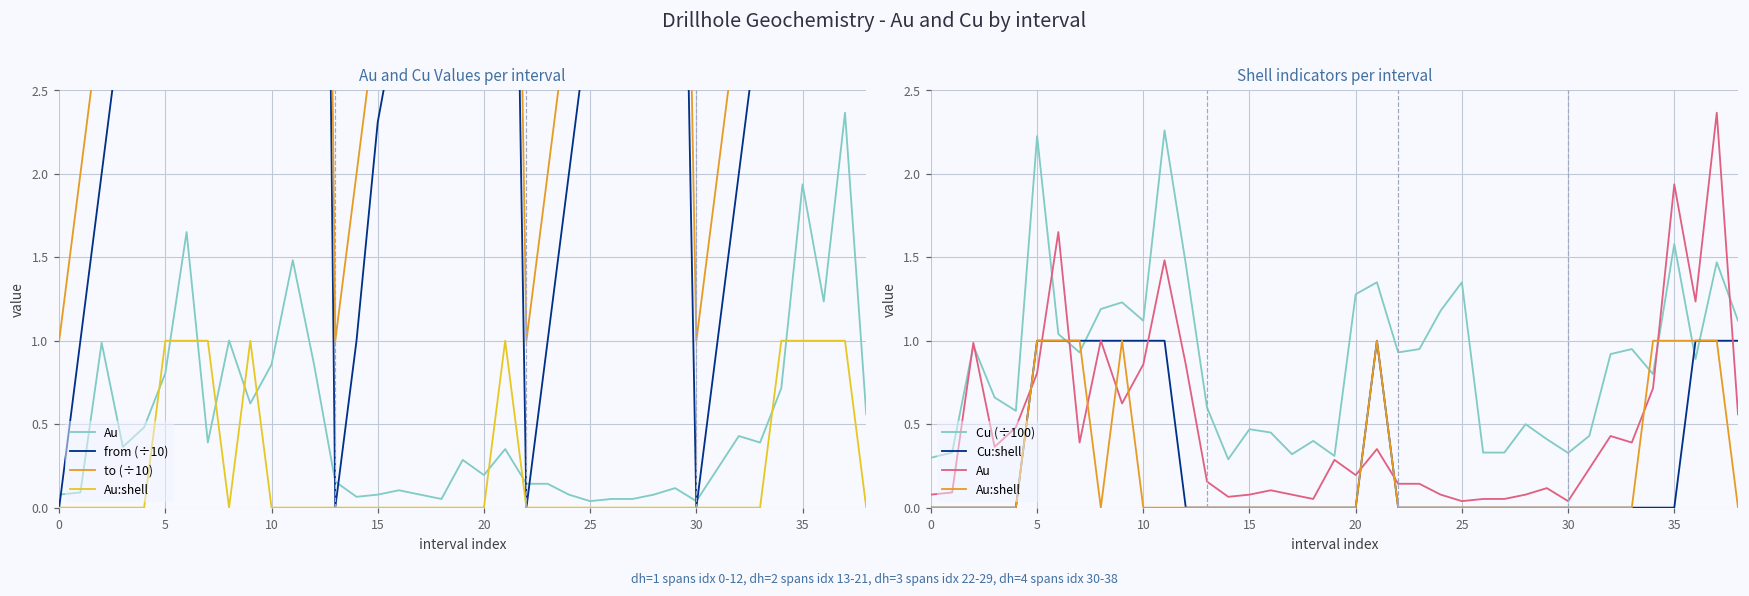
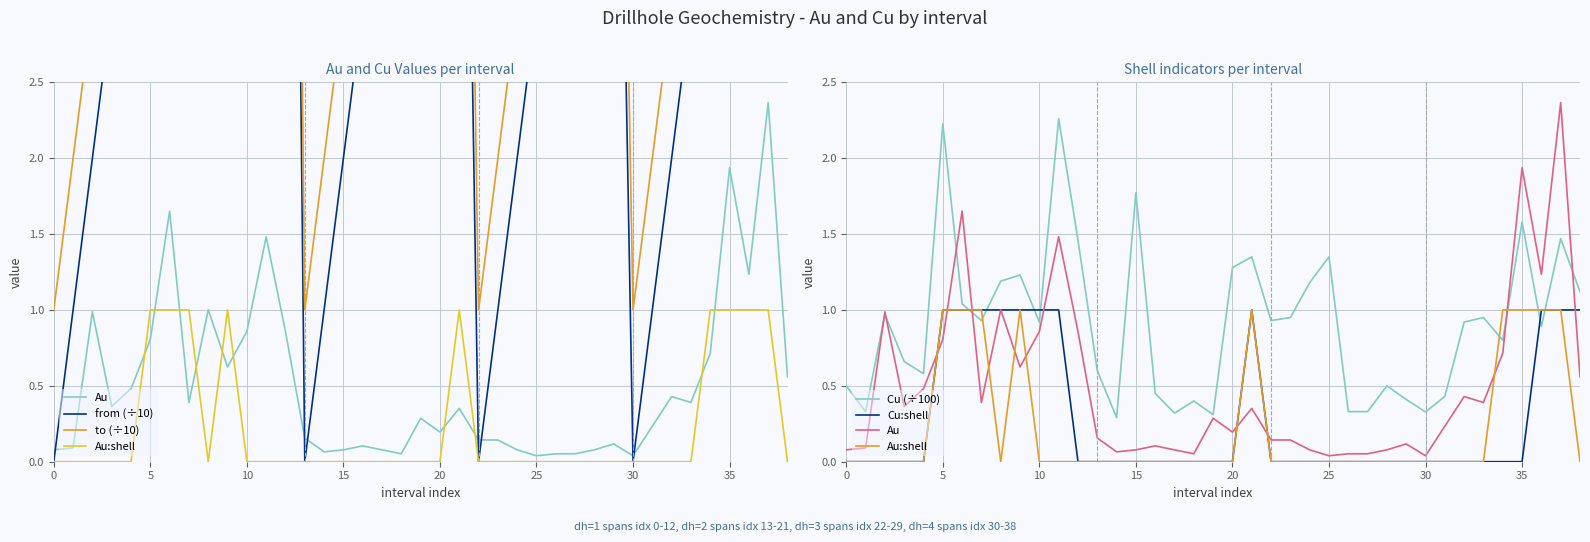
Au and Cu Values per interval, from (÷10), 15: 2.31 -> 2.00
Shell indicators per interval, Cu (÷100), 0: 0.30 -> 0.50
Shell indicators per interval, Cu (÷100), 10: 1.12 -> 0.92
Shell indicators per interval, Cu (÷100), 15: 0.47 -> 1.77
